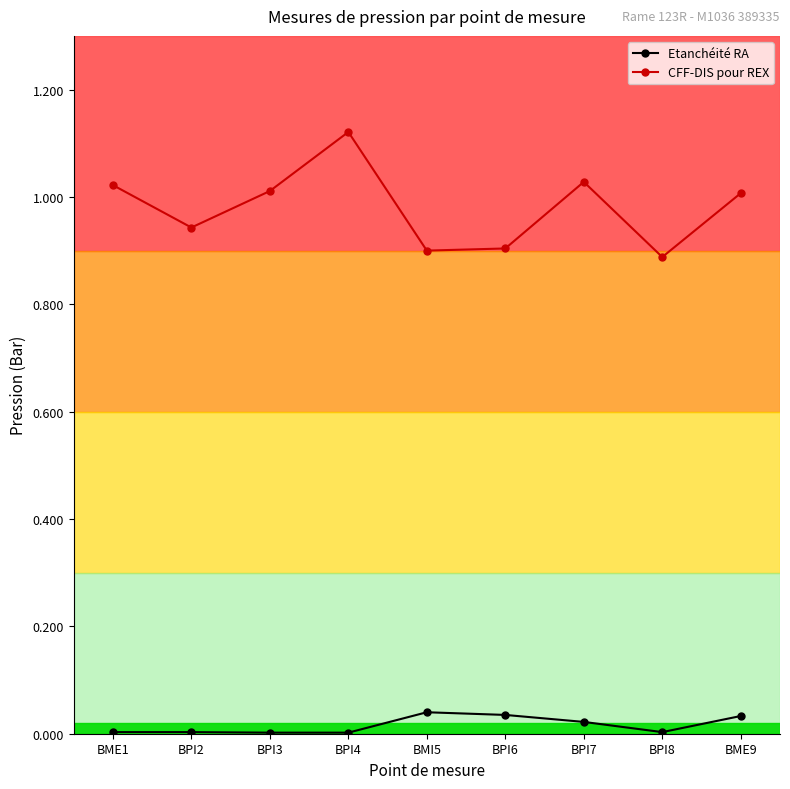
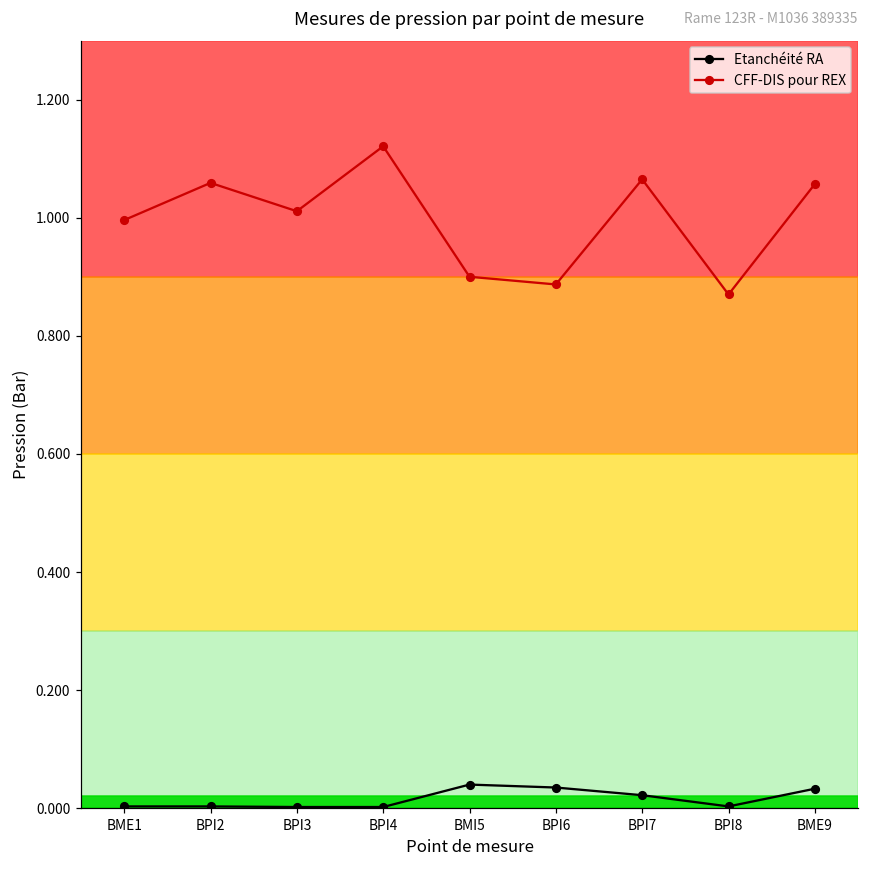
CFF-DIS pour REX, BME1: 1.02 -> 1.00
CFF-DIS pour REX, BPI2: 0.94 -> 1.06
CFF-DIS pour REX, BPI6: 0.90 -> 0.89
CFF-DIS pour REX, BPI7: 1.03 -> 1.07
CFF-DIS pour REX, BPI8: 0.89 -> 0.87
CFF-DIS pour REX, BME9: 1.01 -> 1.06
